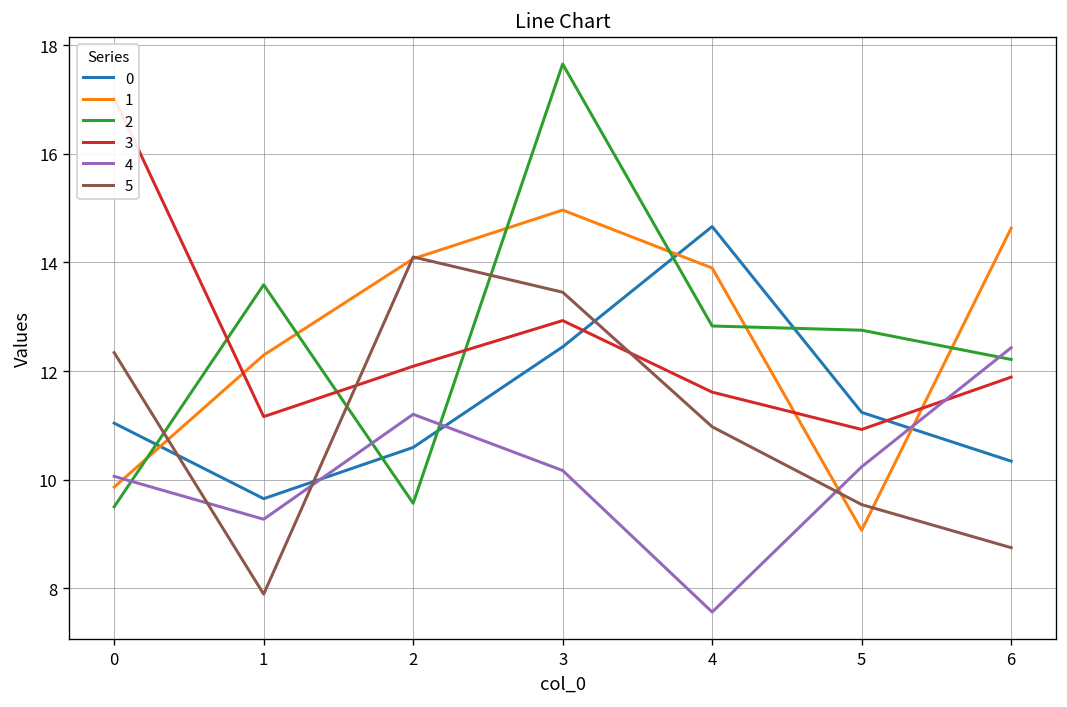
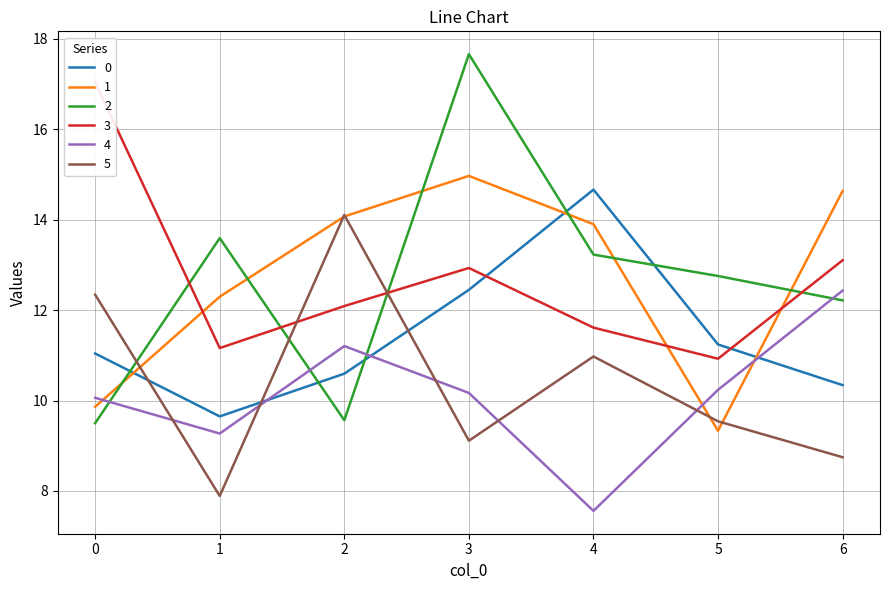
5, 3: 13.5 -> 9.1
2, 4: 12.8 -> 13.2
1, 5: 9.1 -> 9.3
3, 6: 11.9 -> 13.1
